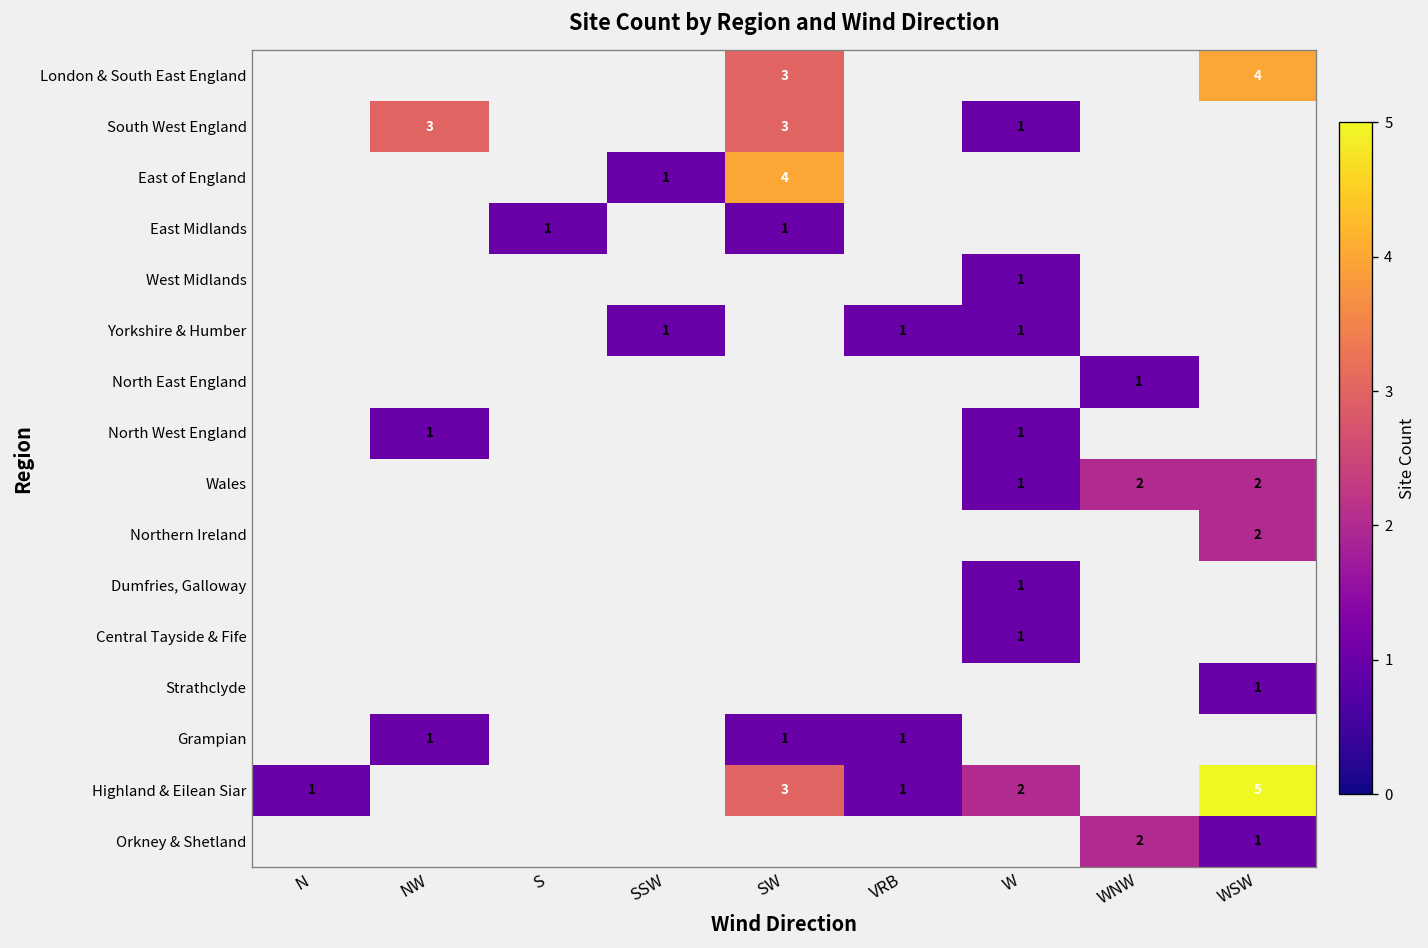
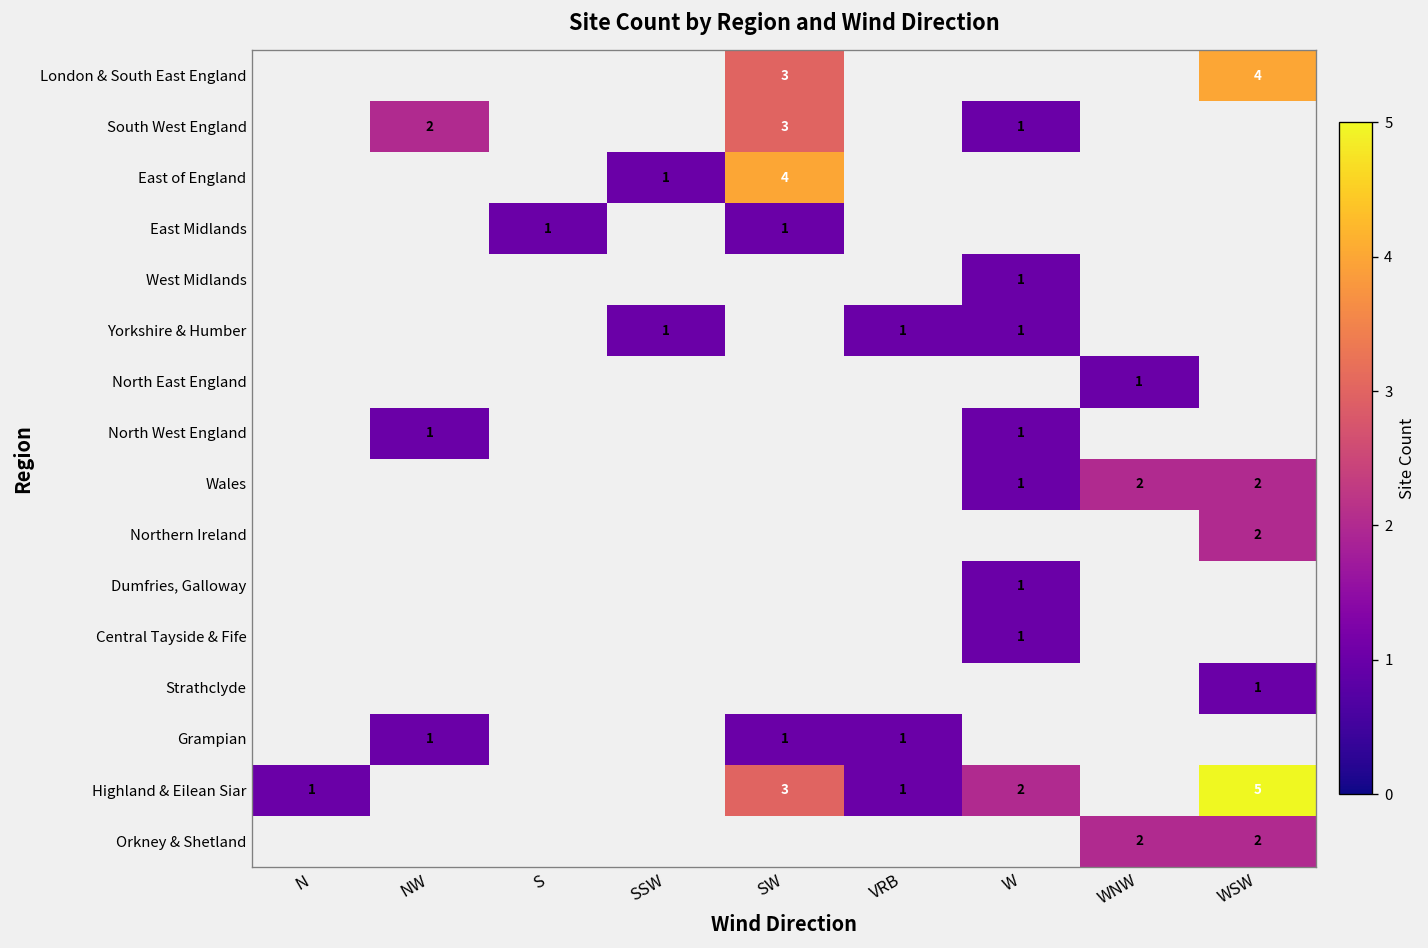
South West England, NW: 3 -> 2
Orkney & Shetland, WSW: 1 -> 2
